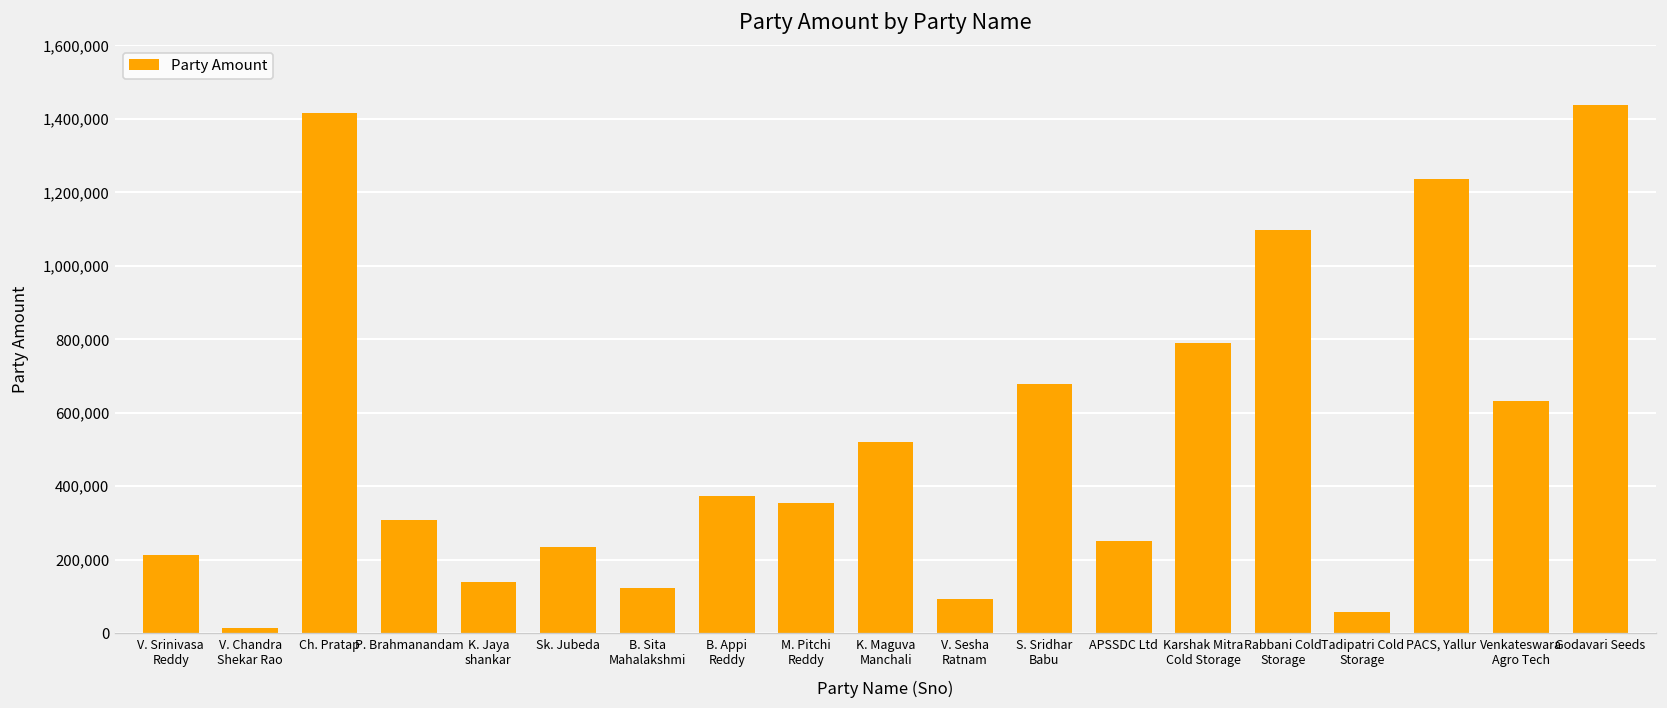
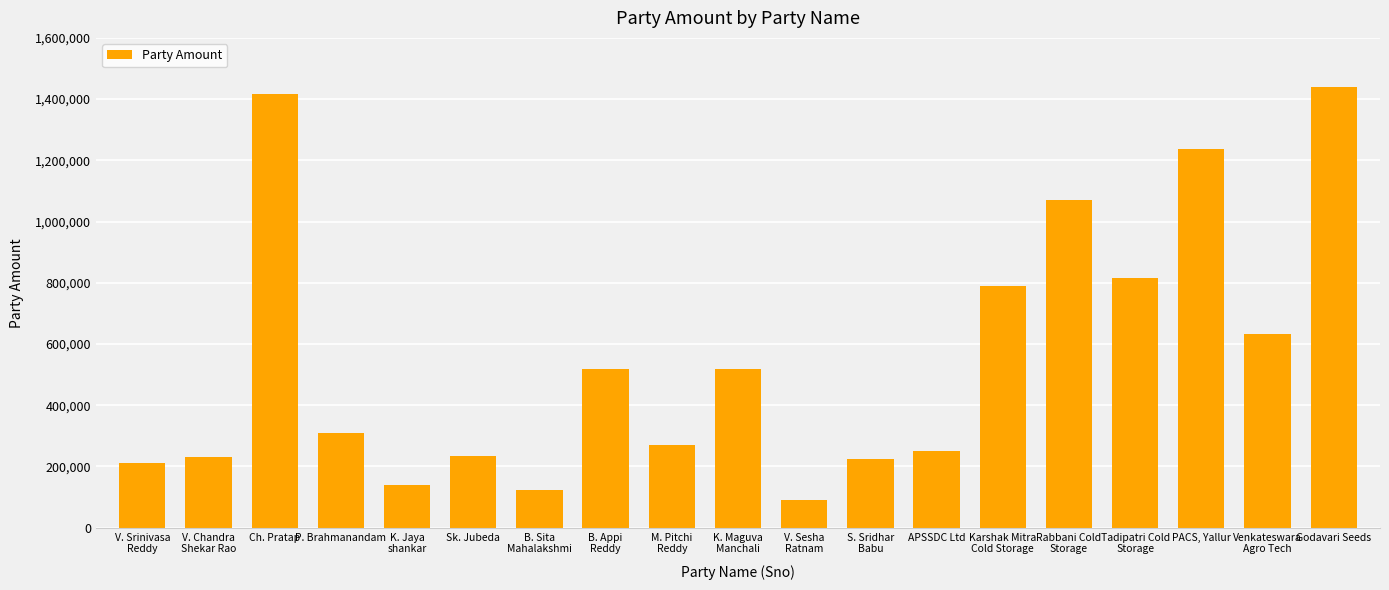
V. Chandra Shekar Rao: 10,000 -> 230,000
B. Appi Reddy: 370,000 -> 520,000
M. Pitchi Reddy: 360,000 -> 270,000
S. Sridhar Babu: 680,000 -> 230,000
Rabbani Cold Storage: 1,100,000 -> 1,070,000
Tadipatri Cold Storage: 60,000 -> 820,000
